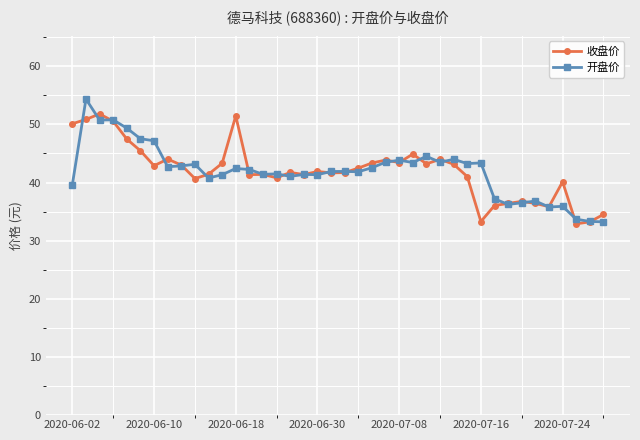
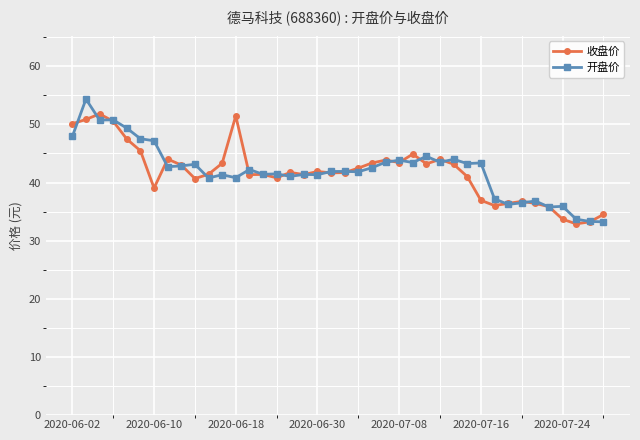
开盘价, 2020-06-02: 40 -> 48
收盘价, 2020-06-10: 43 -> 39
开盘价, 2020-06-18: 42 -> 41
收盘价, 2020-07-16: 33 -> 37
收盘价, 2020-07-24: 40 -> 34
